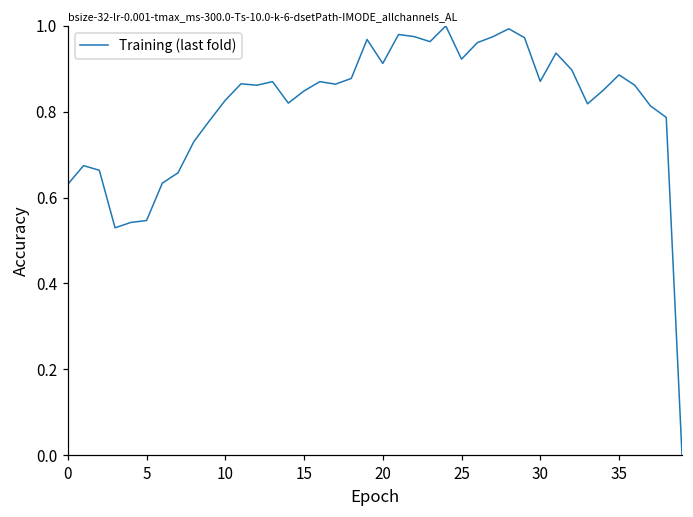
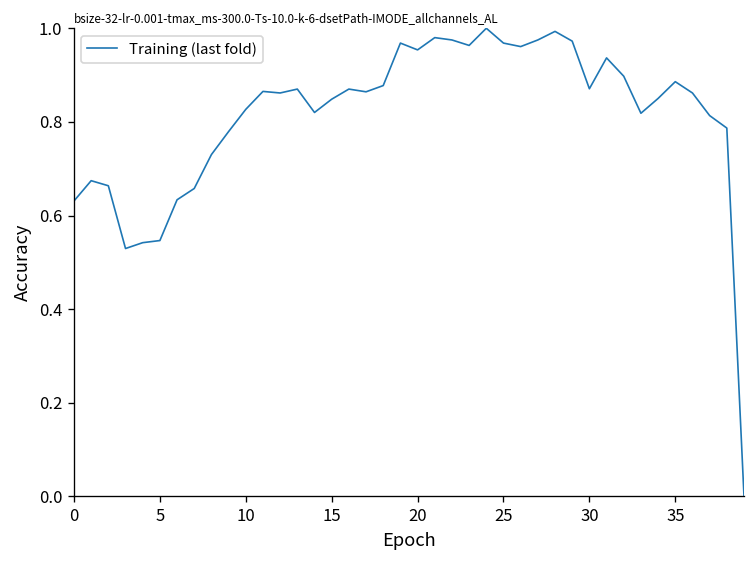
20: 0.91 -> 0.95
25: 0.92 -> 0.97
